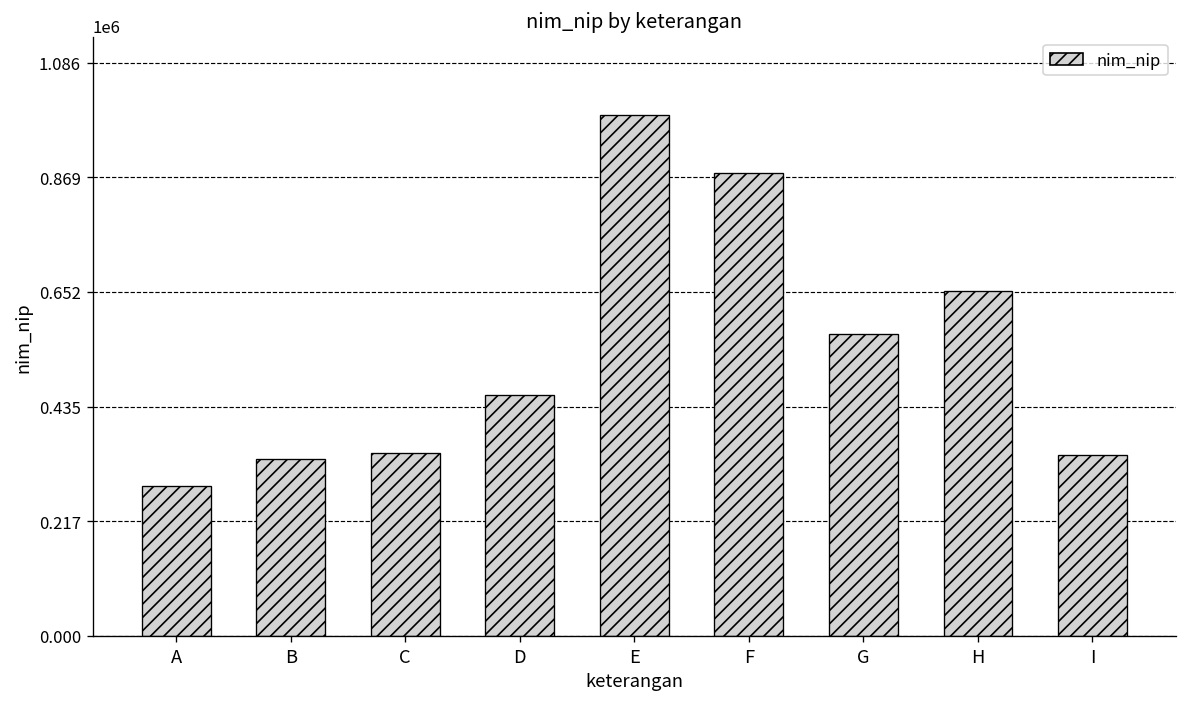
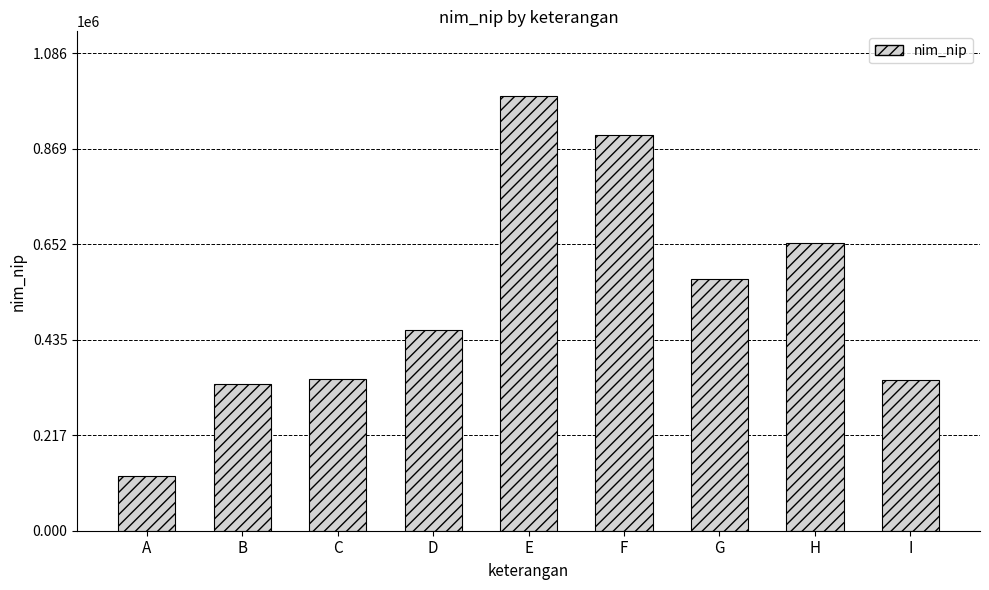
A: 280000 -> 120000
F: 880000 -> 900000
